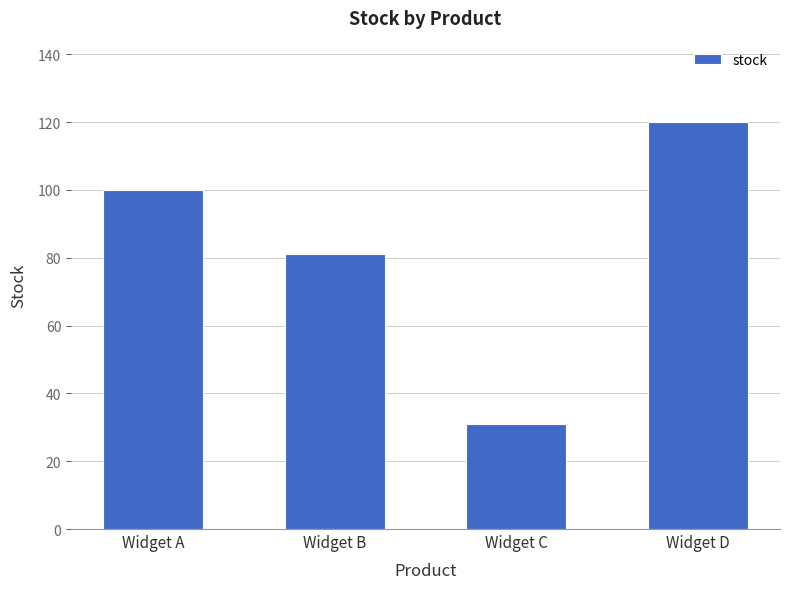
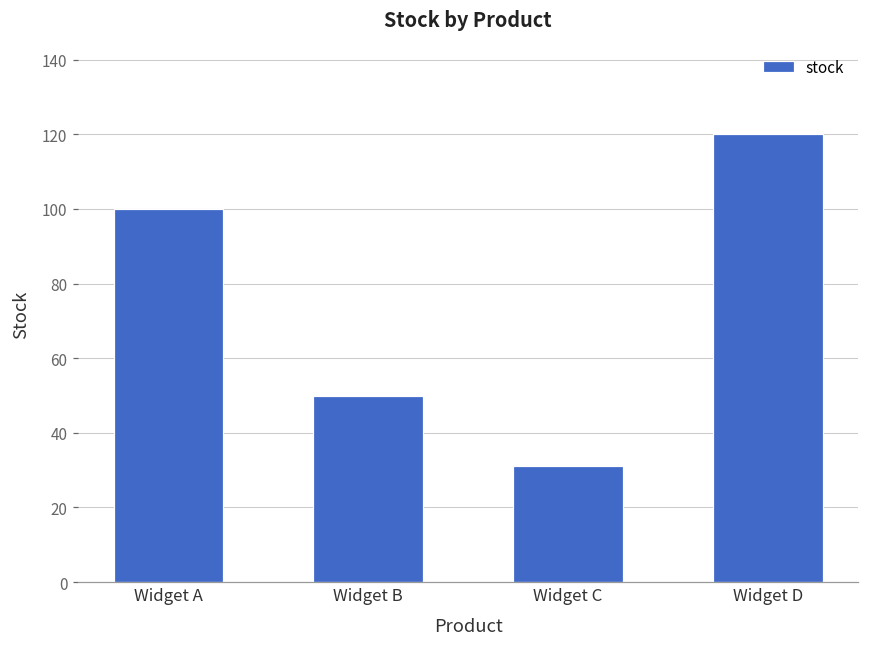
Widget B: 81 -> 50
